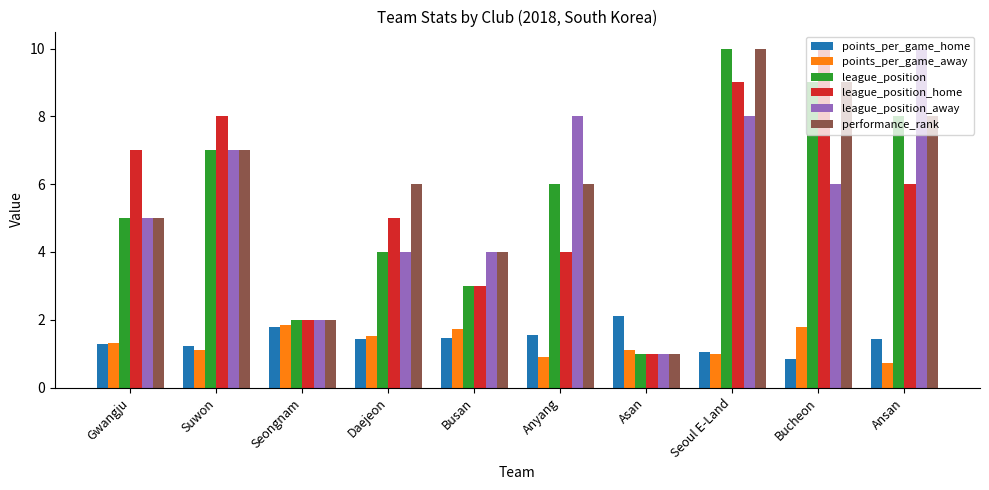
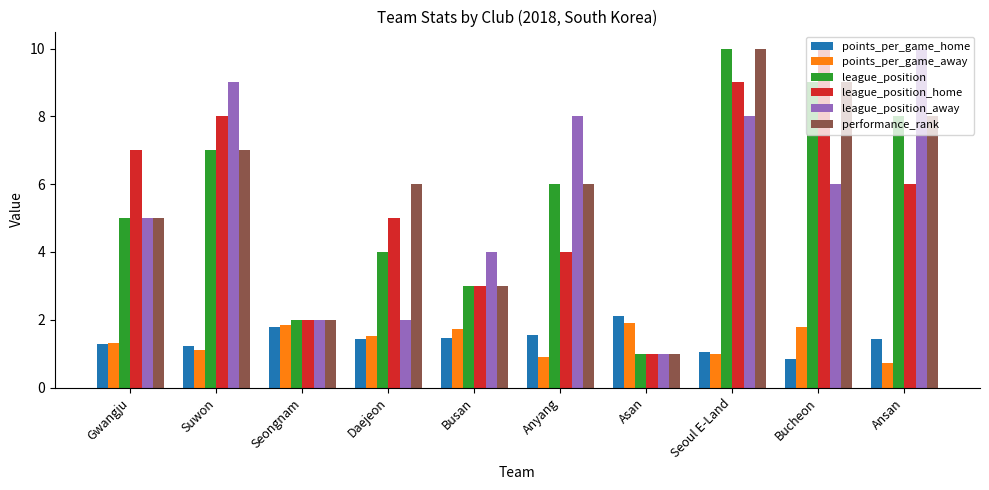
league_position_away, Suwon: 7 -> 9
league_position_away, Daejeon: 4 -> 2
performance_rank, Busan: 4 -> 3
points_per_game_away, Asan: 1.1 -> 1.9
